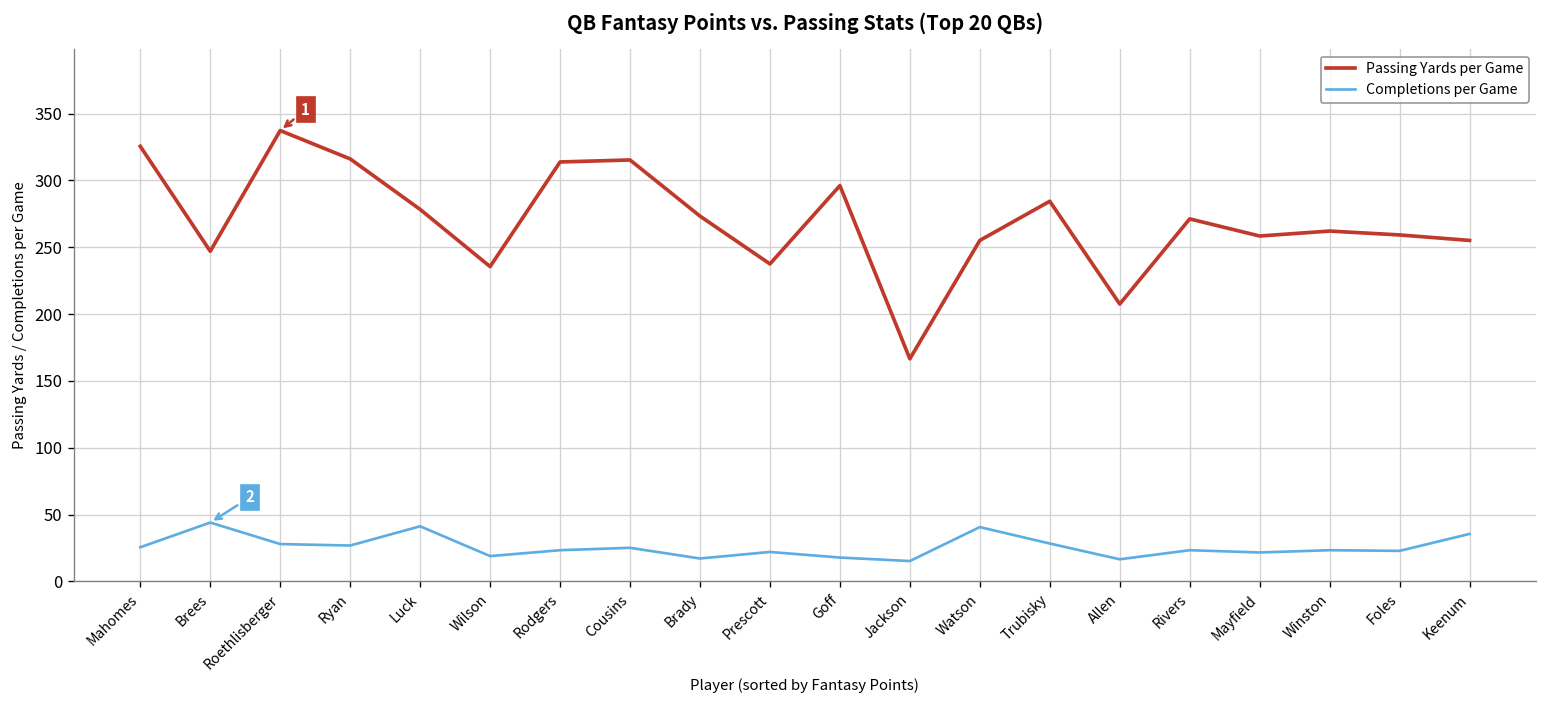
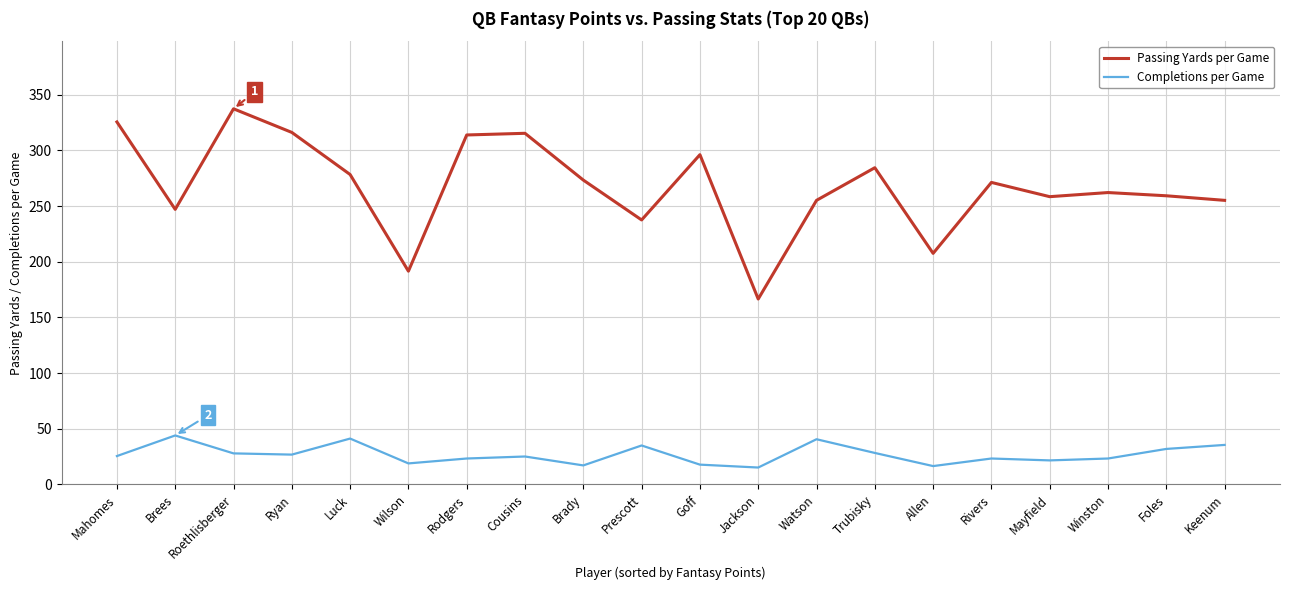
Passing Yards per Game, Wilson: 236 -> 192
Completions per Game, Prescott: 22 -> 35
Completions per Game, Foles: 23 -> 32
